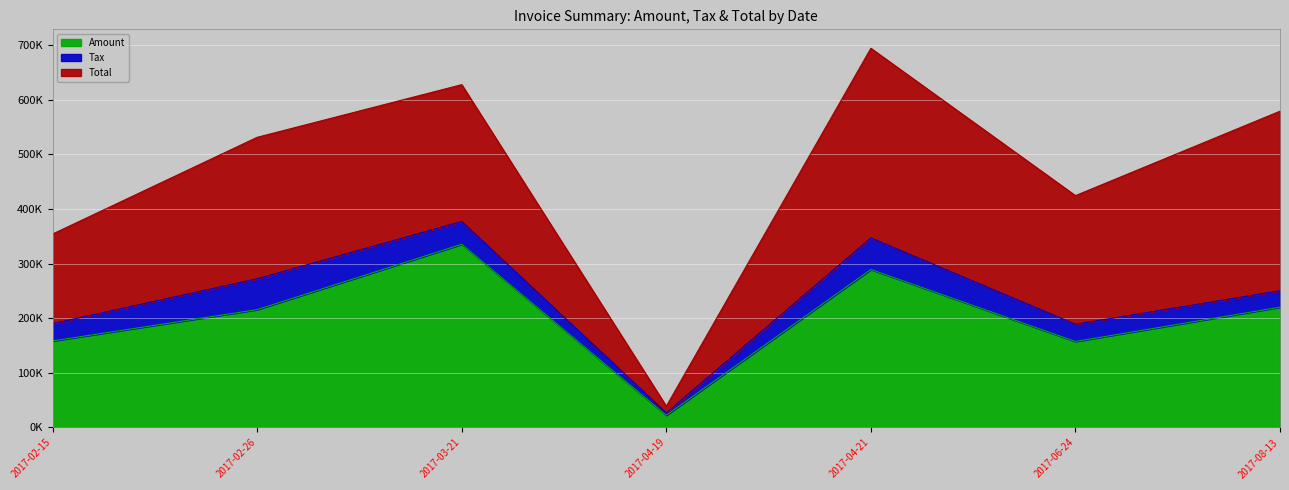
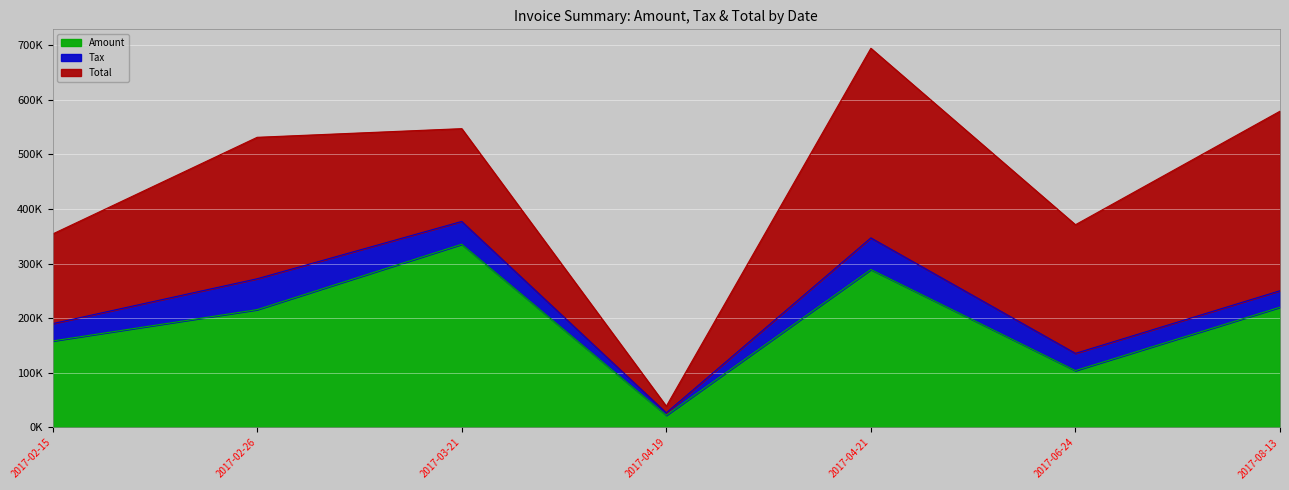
Total, 2017-03-21: 250000 -> 170000
Amount, 2017-06-24: 160000 -> 100000
